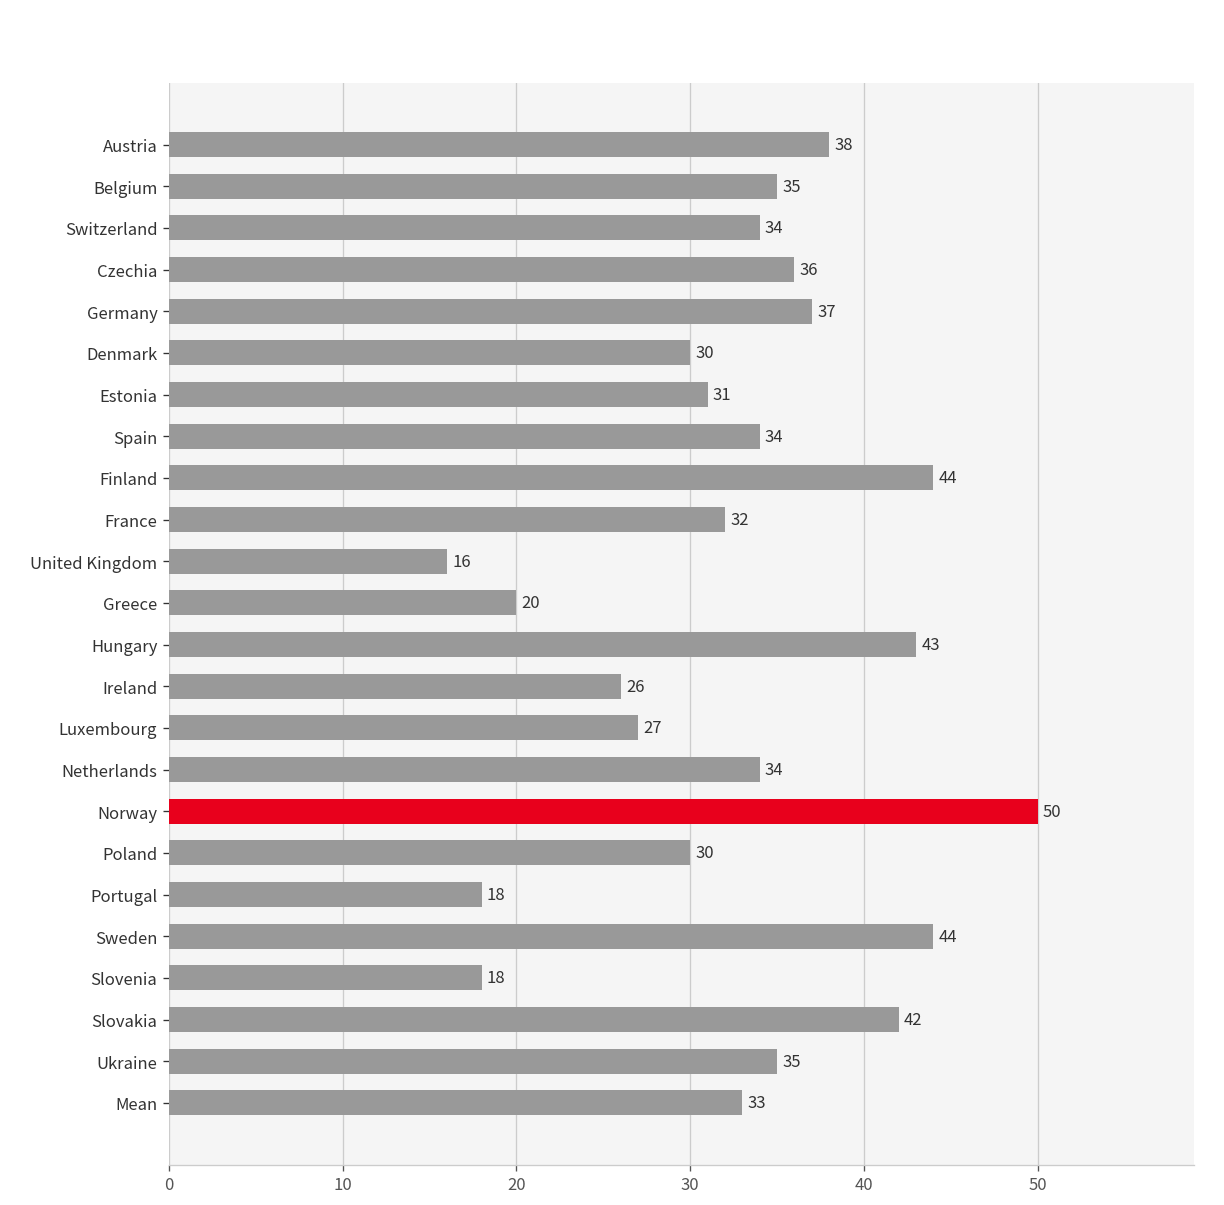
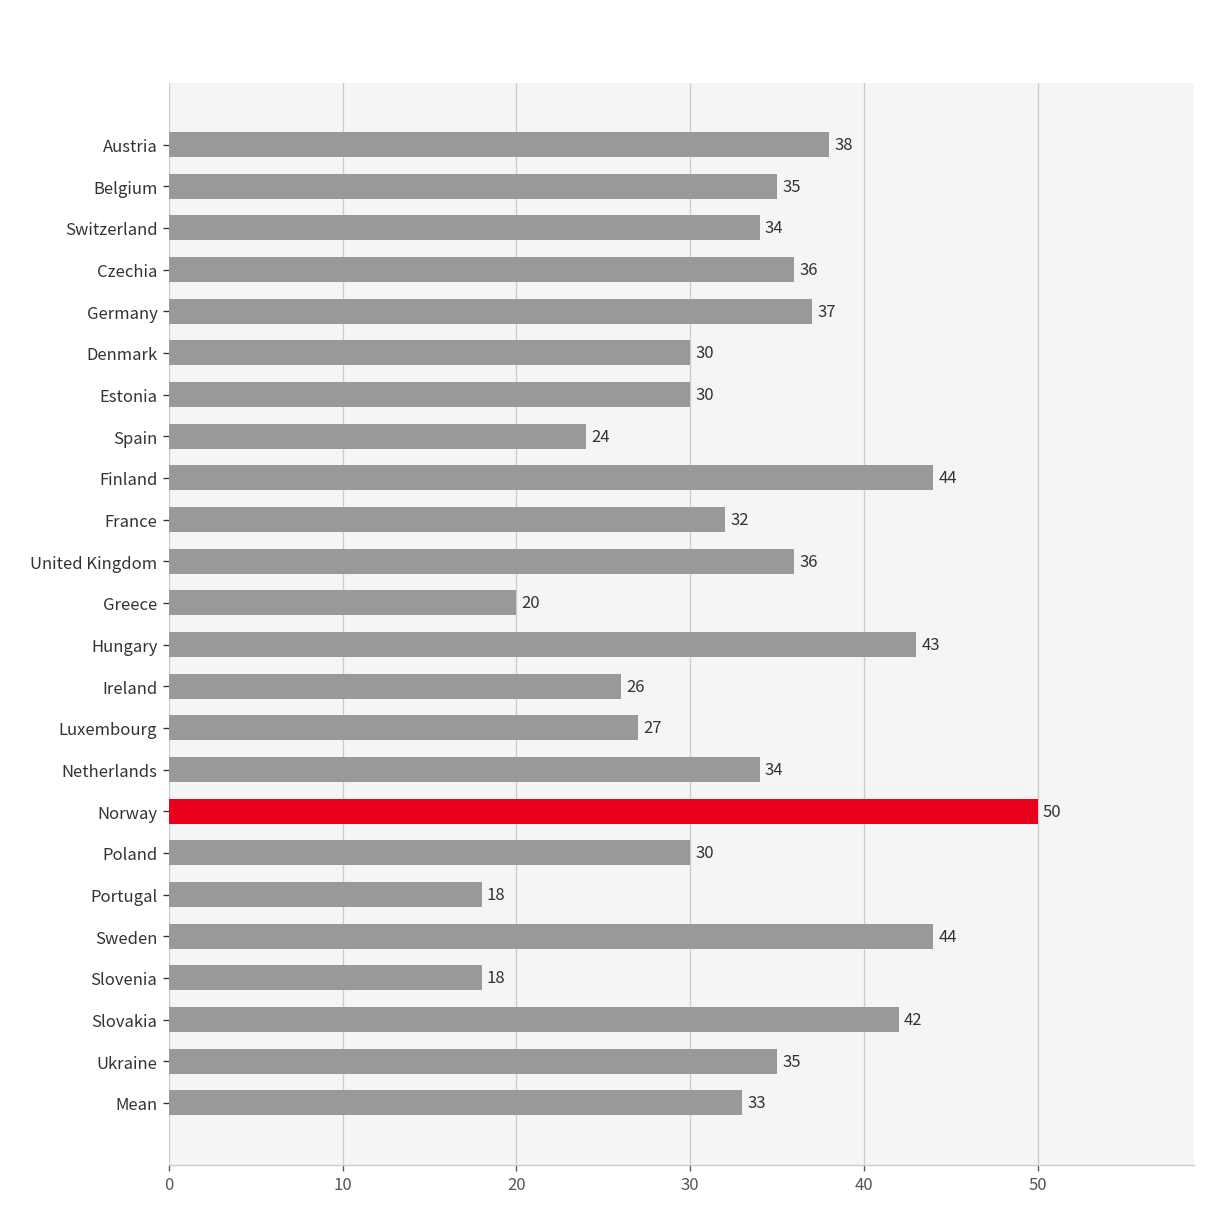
Estonia: 31 -> 30
Spain: 34 -> 24
United Kingdom: 16 -> 36
